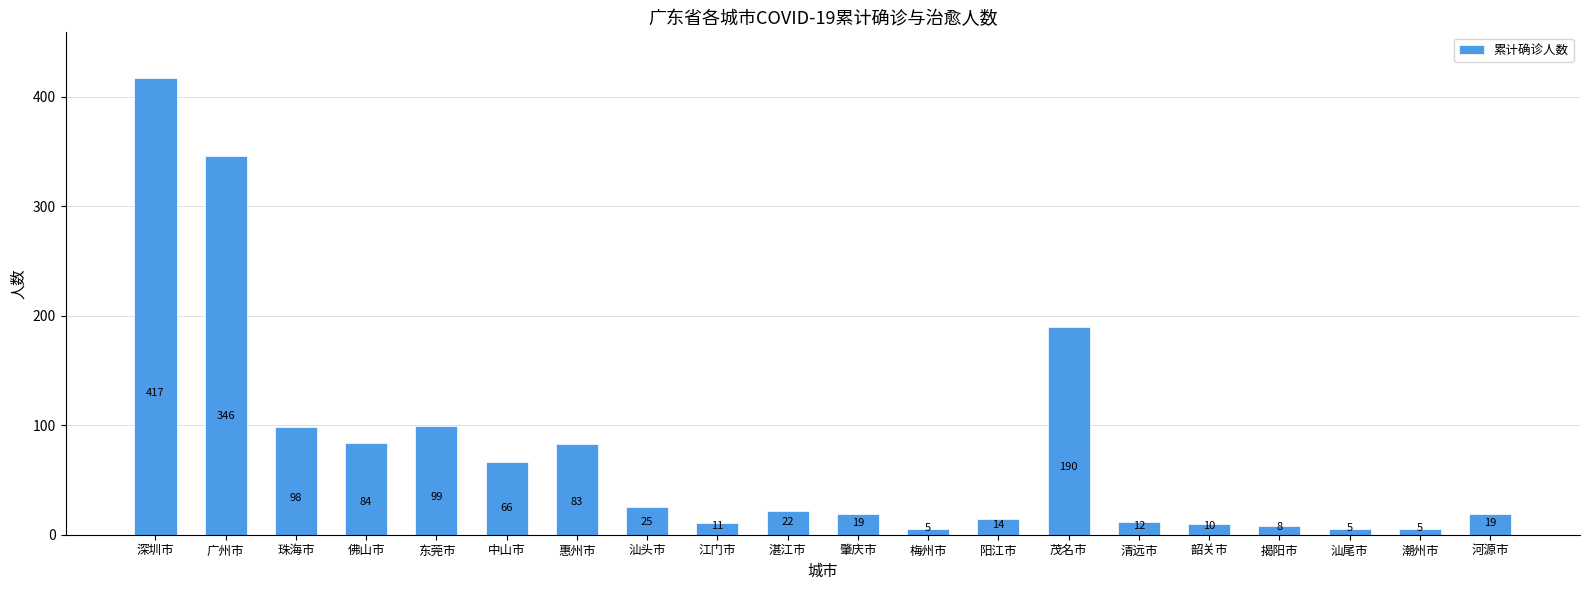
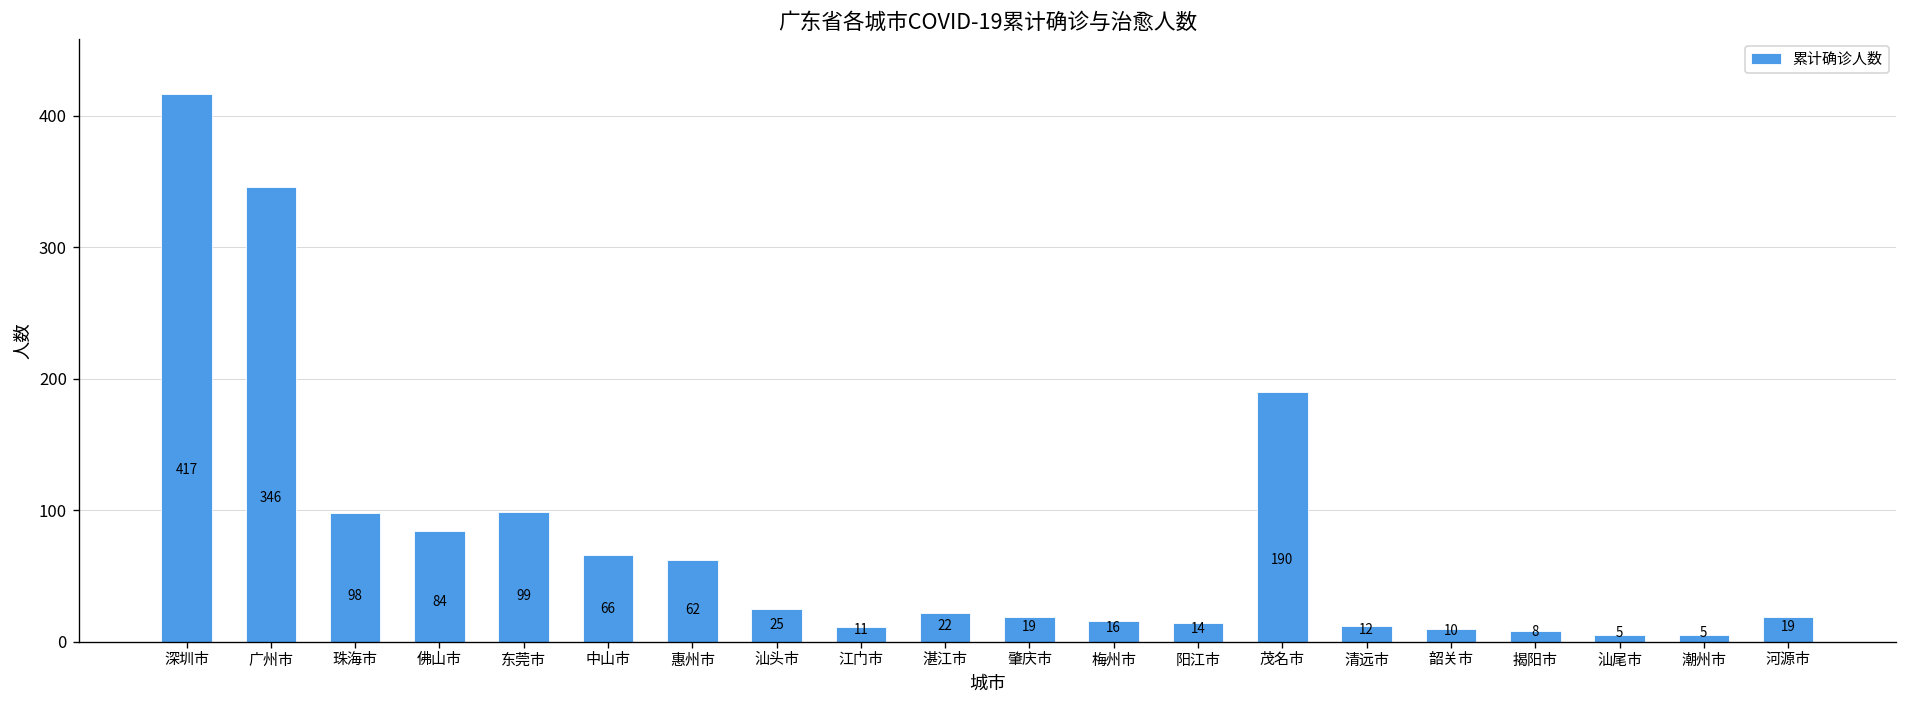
惠州市: 83 -> 62
梅州市: 5 -> 16
